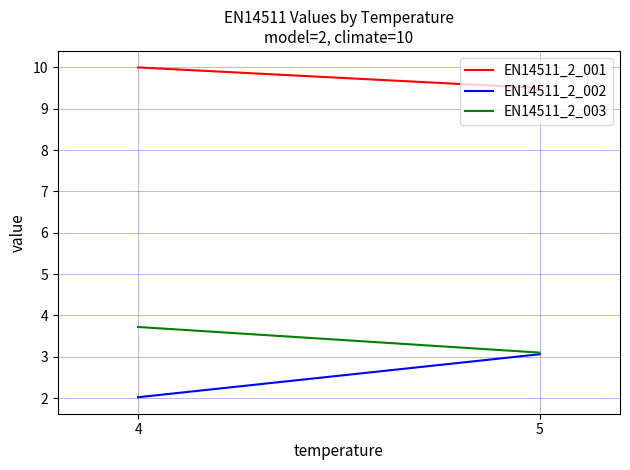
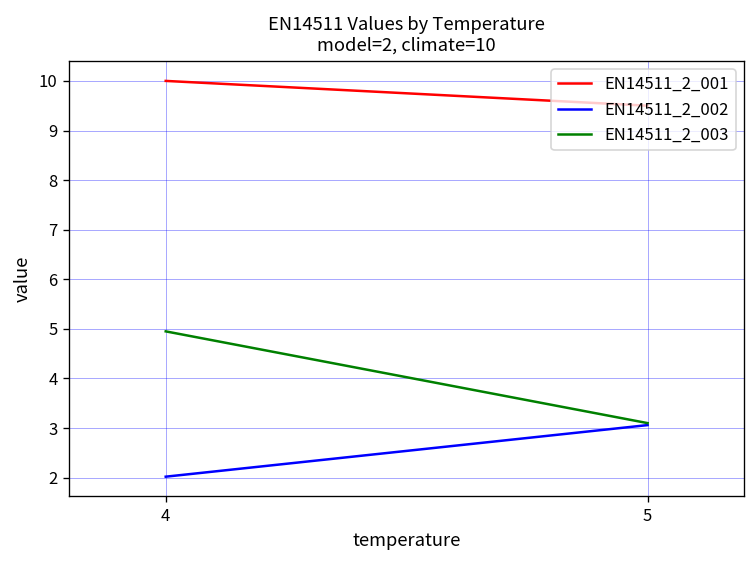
EN14511_2_003, 4: 3.7 -> 5.0
